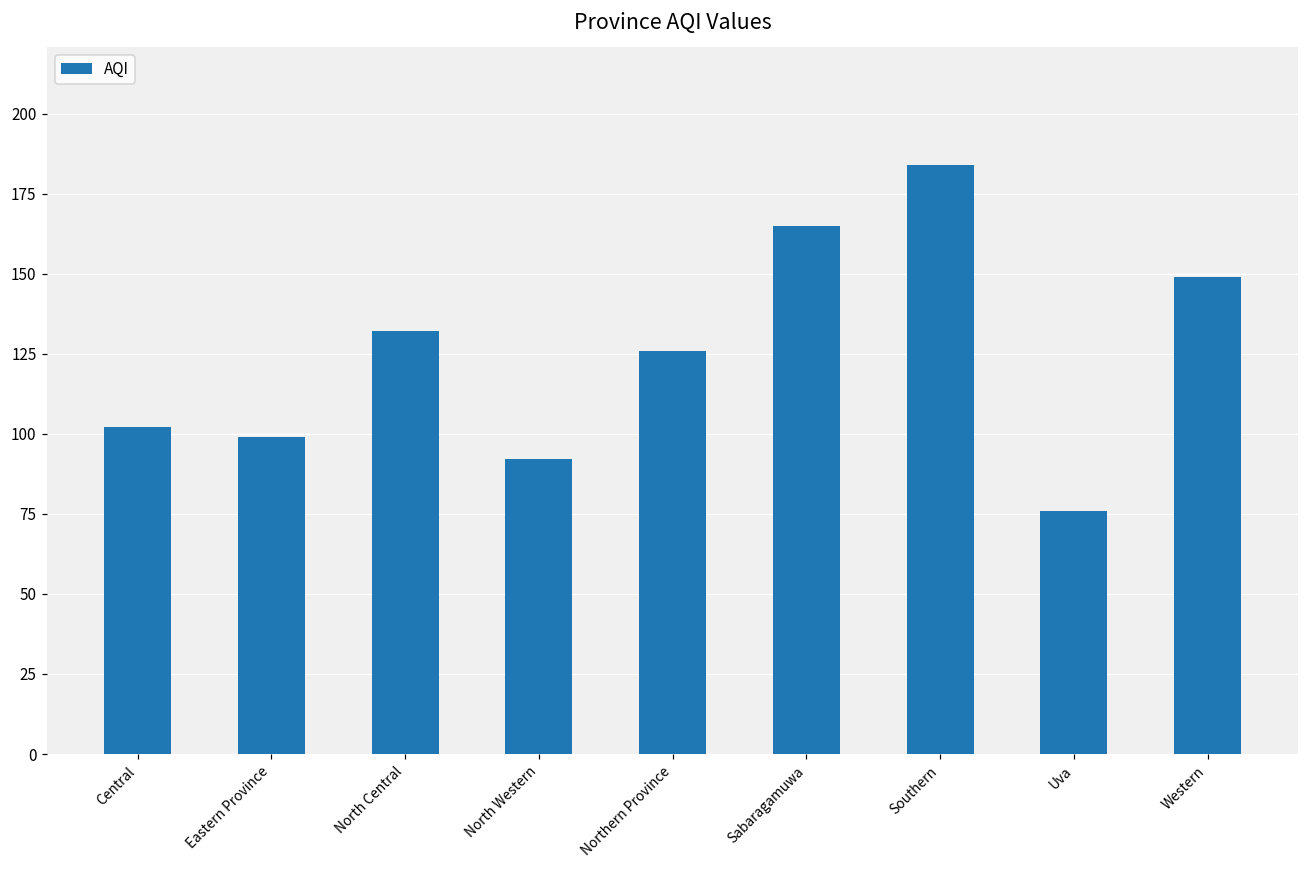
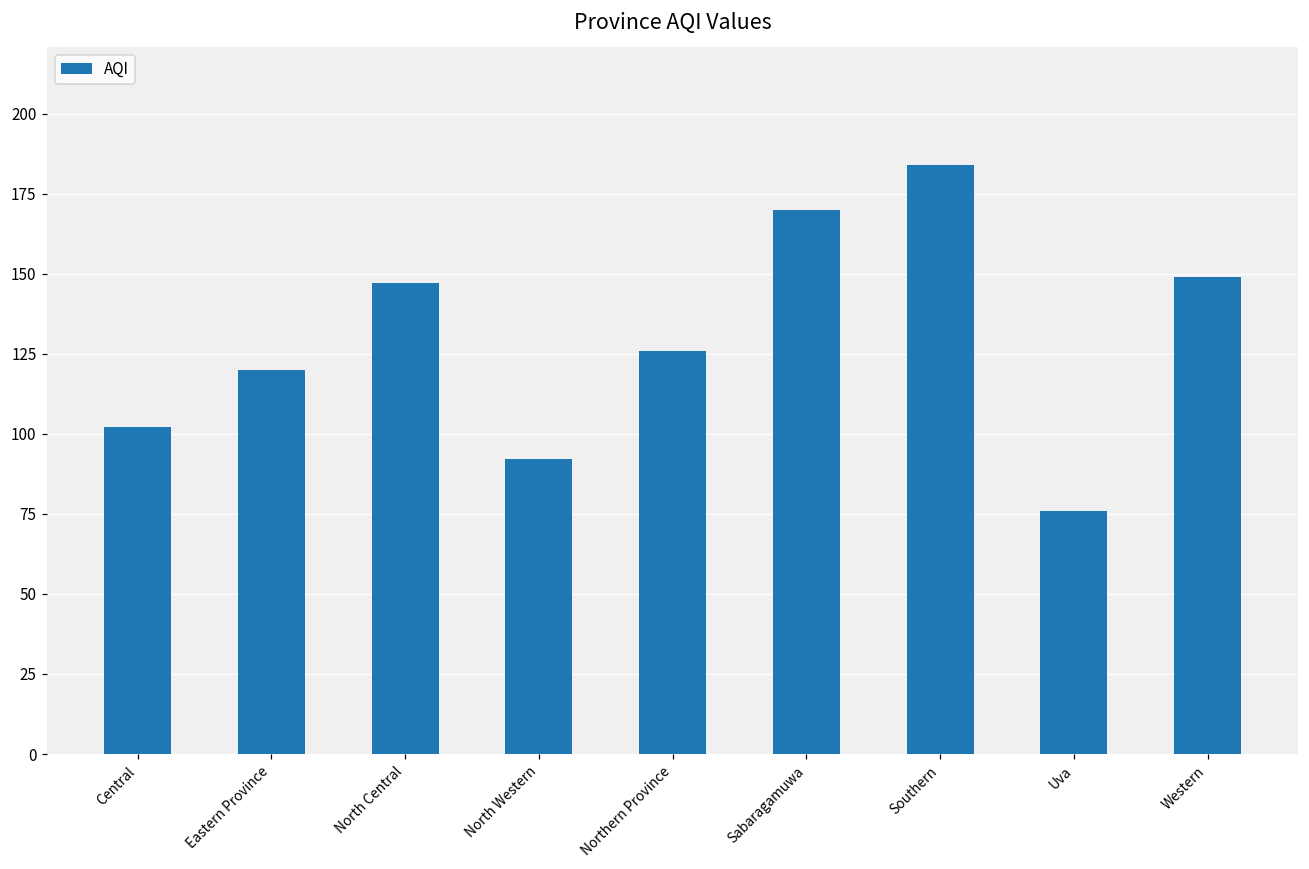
Eastern Province: 99 -> 120
North Central: 132 -> 147
Sabaragamuwa: 165 -> 170
